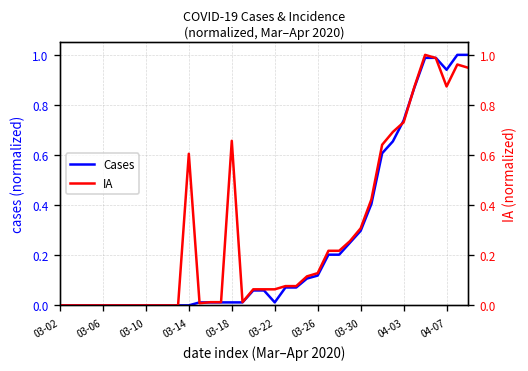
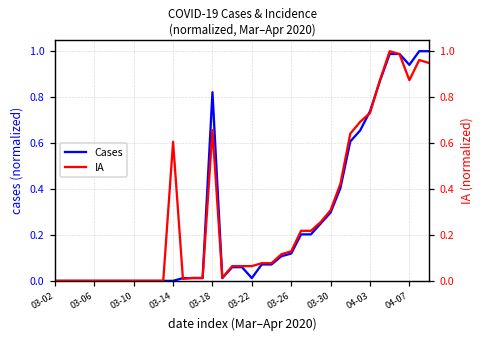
Cases, 03-18: 0.01 -> 0.82
